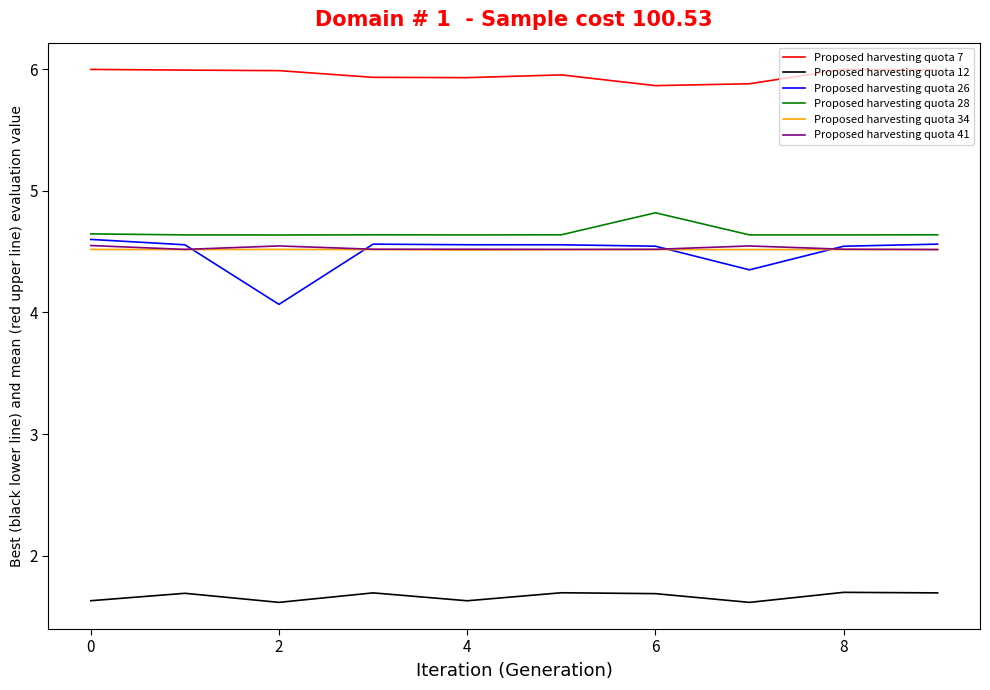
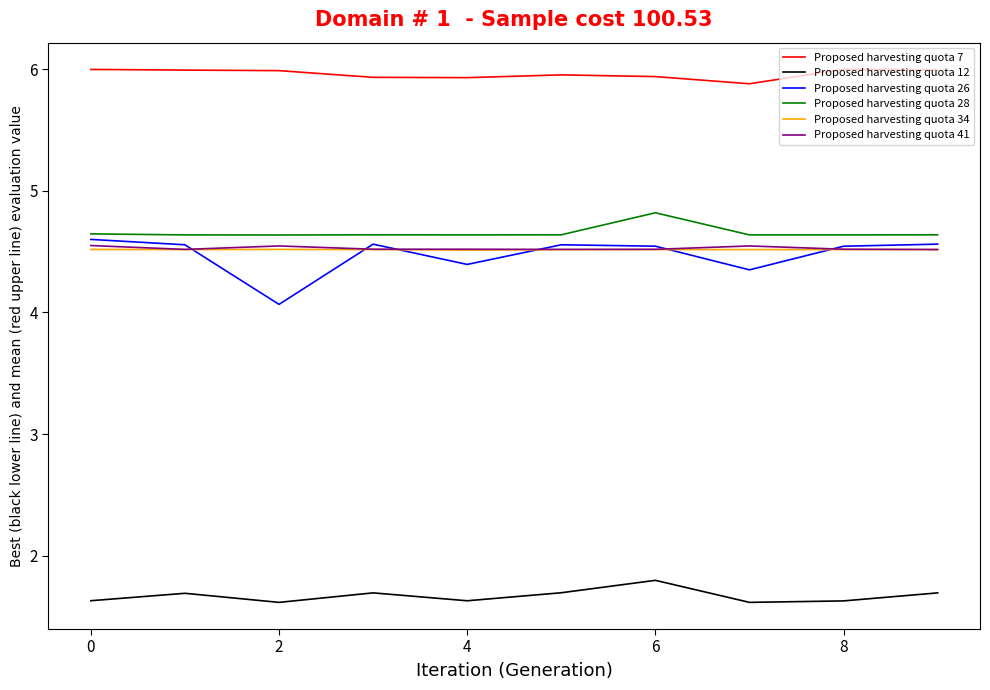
Proposed harvesting quota 26, 4: 4.56 -> 4.39
Proposed harvesting quota 7, 6: 5.86 -> 5.94
Proposed harvesting quota 12, 6: 1.69 -> 1.80
Proposed harvesting quota 12, 8: 1.70 -> 1.63
